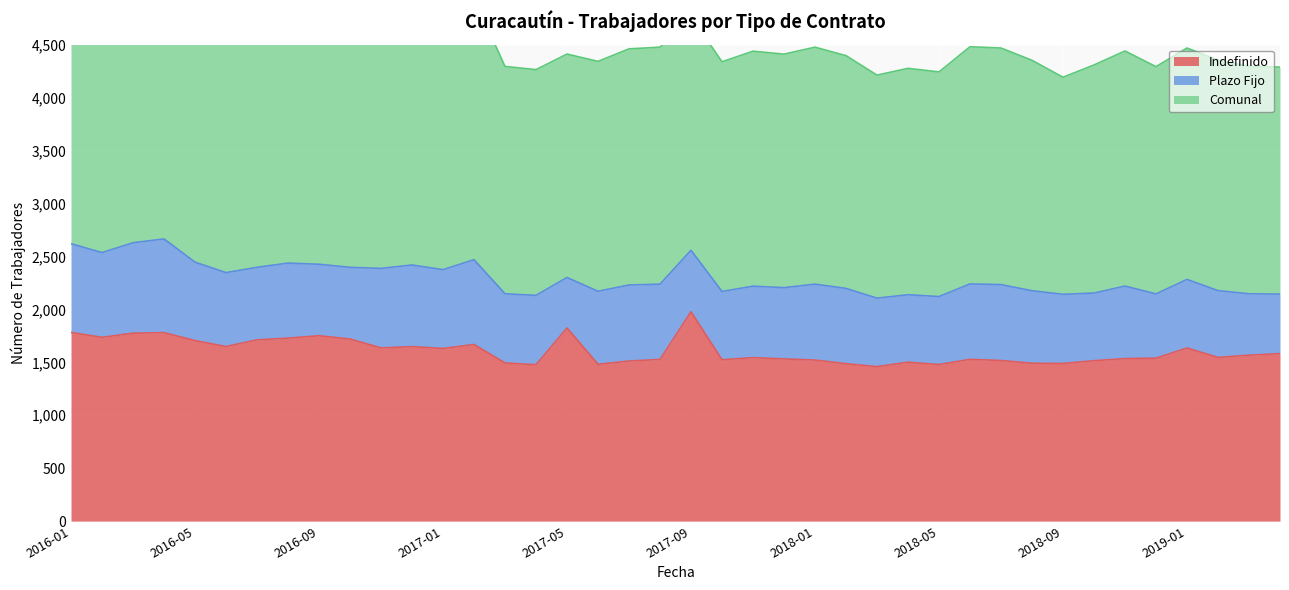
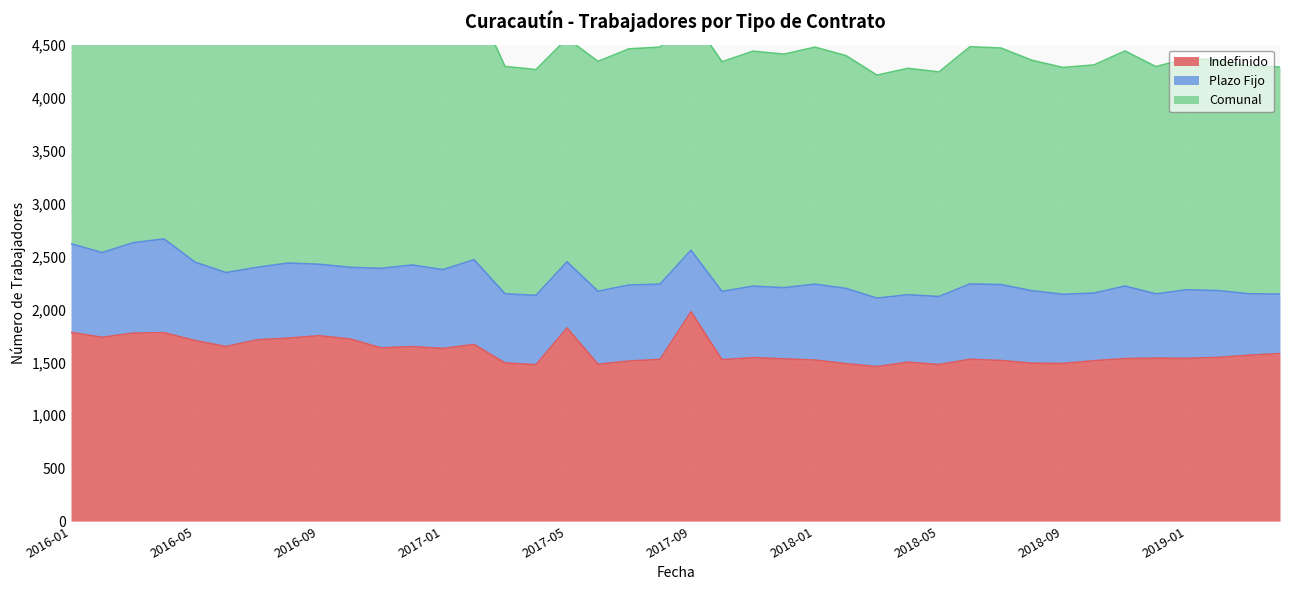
Plazo Fijo, 2017-05: 480 -> 630
Comunal, 2018-09: 2,050 -> 2,140
Indefinido, 2019-01: 1,640 -> 1,540
